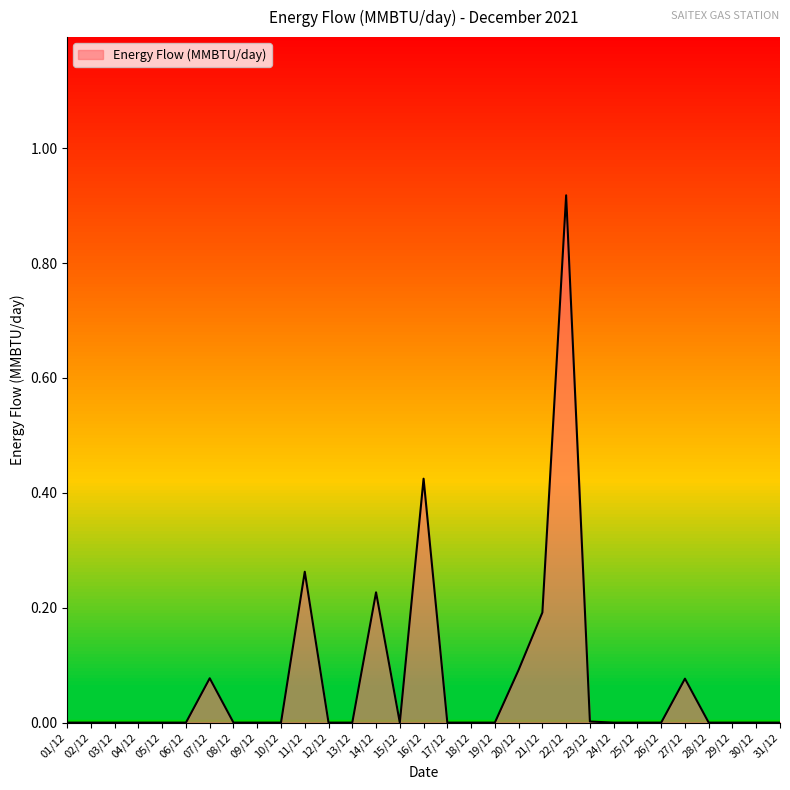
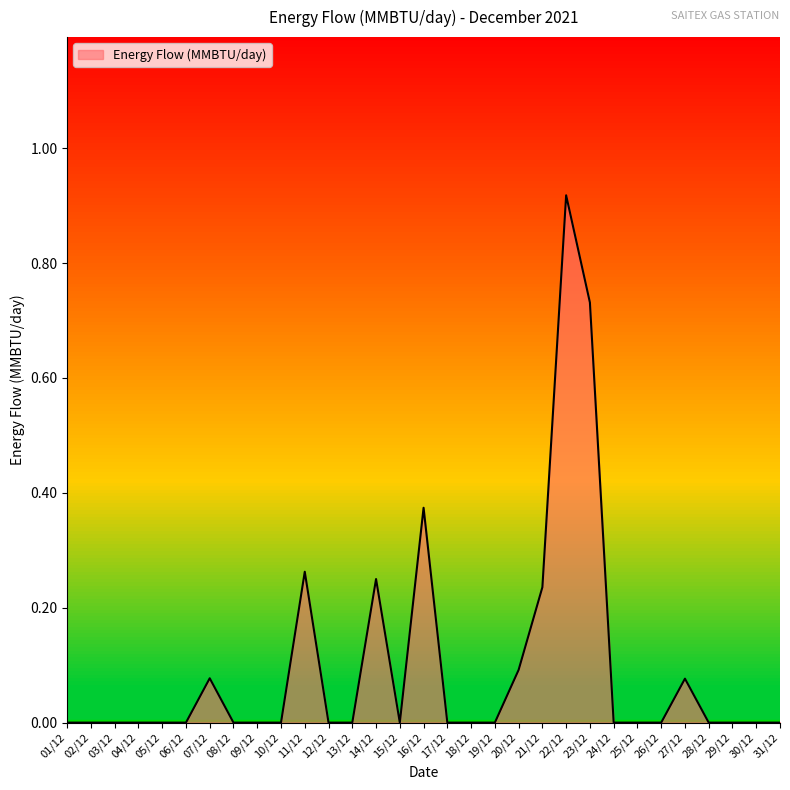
14/12: 0.23 -> 0.25
16/12: 0.42 -> 0.37
21/12: 0.19 -> 0.24
23/12: 0.00 -> 0.73
